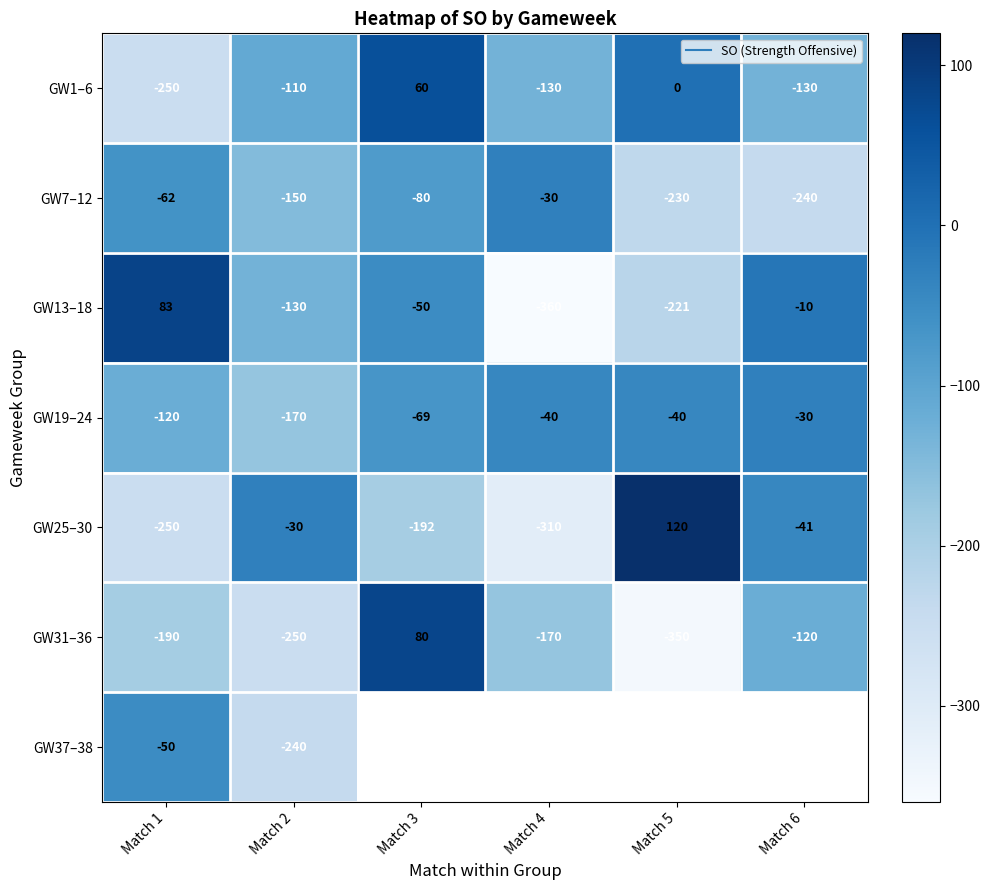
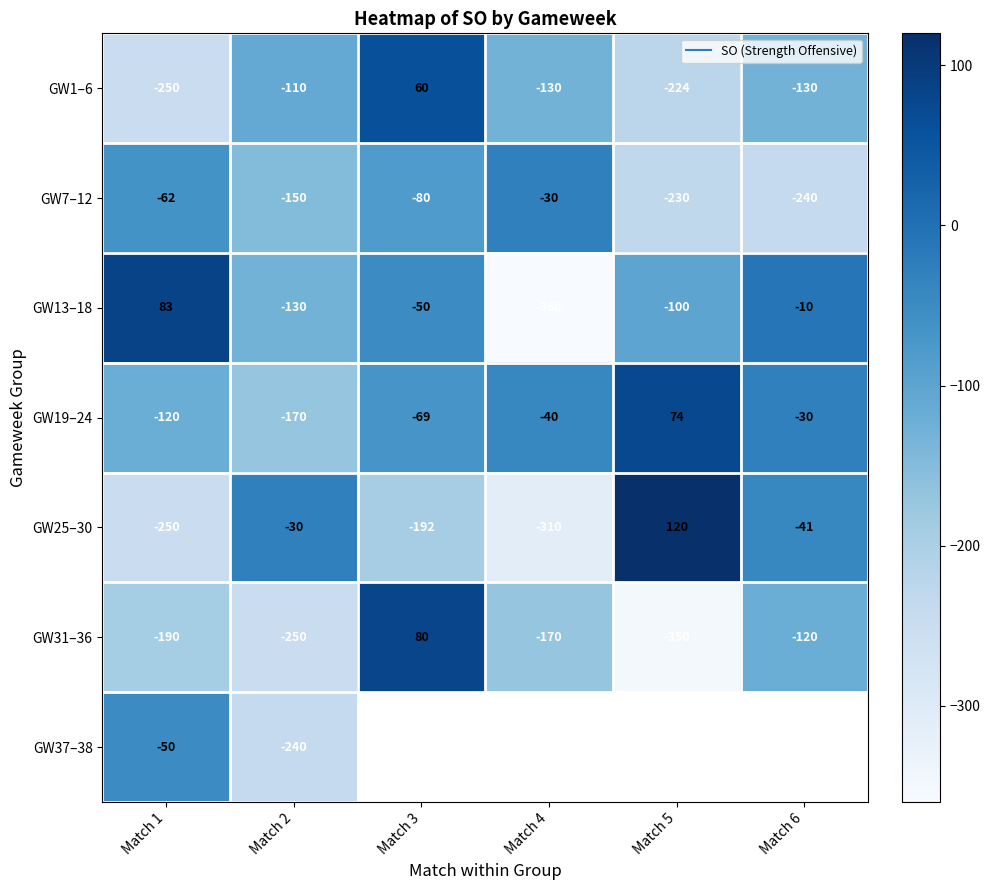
GW1–6, Match 5: 0 -> -224
GW13–18, Match 5: -221 -> -100
GW19–24, Match 5: -40 -> 74
